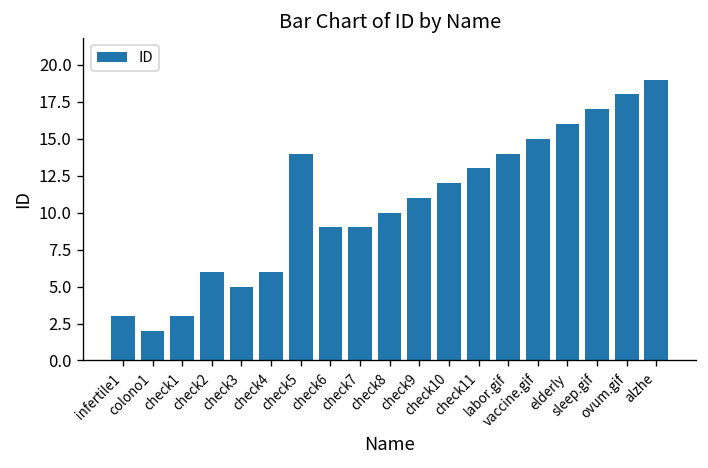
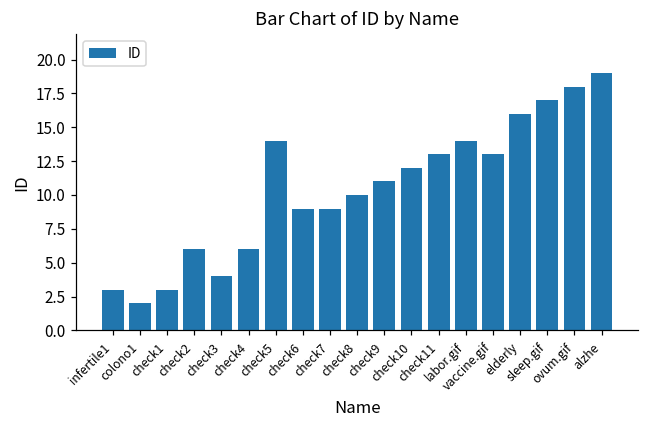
check3: 5 -> 4
vaccine.gif: 15 -> 13
